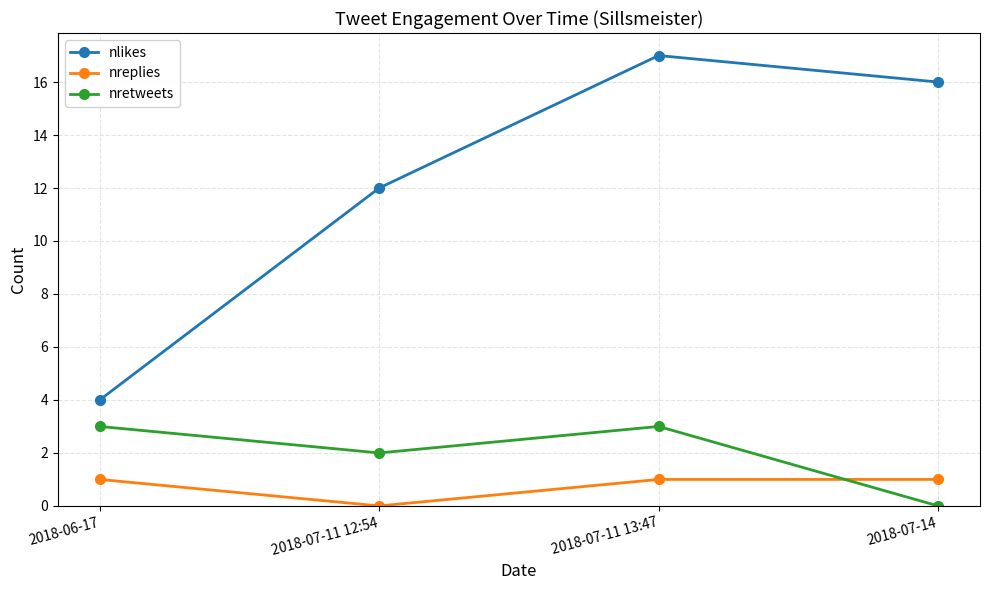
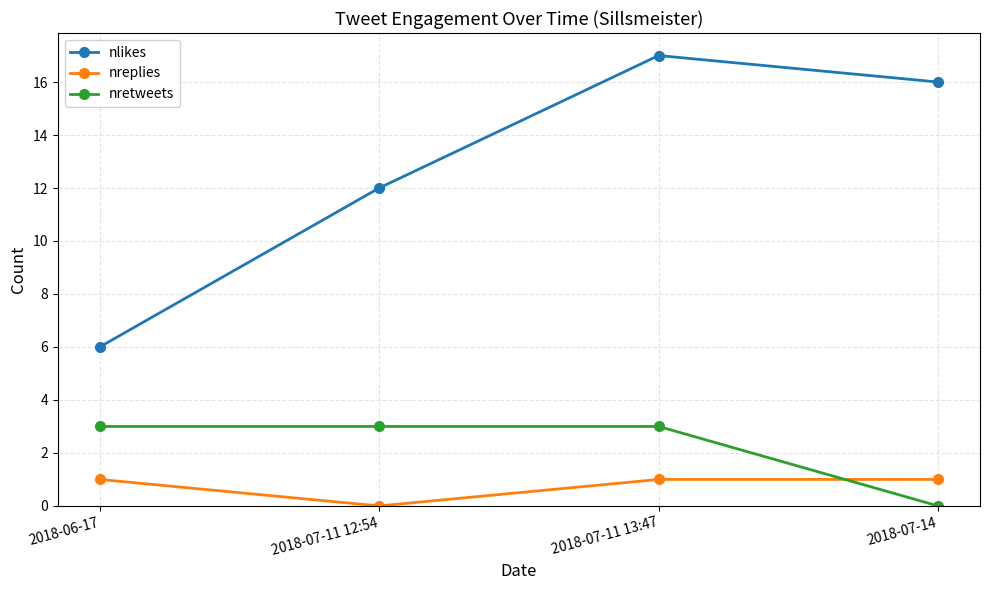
nlikes, 2018-06-17: 4 -> 6
nretweets, 2018-07-11 12:54: 2 -> 3
